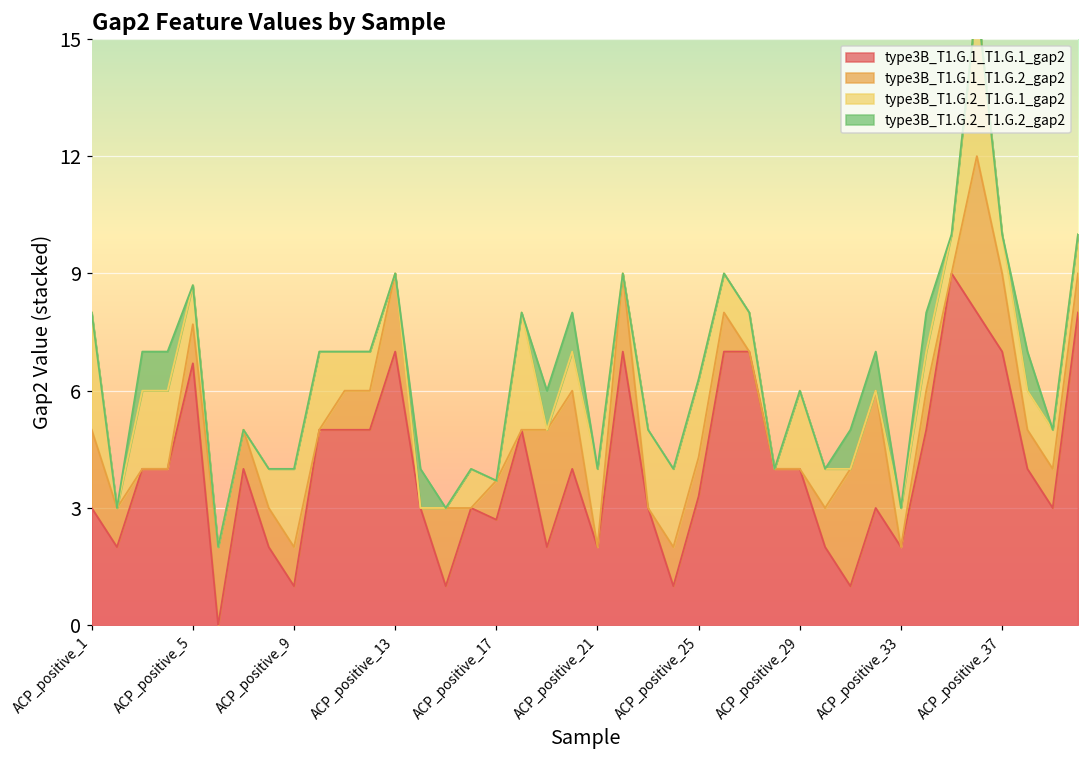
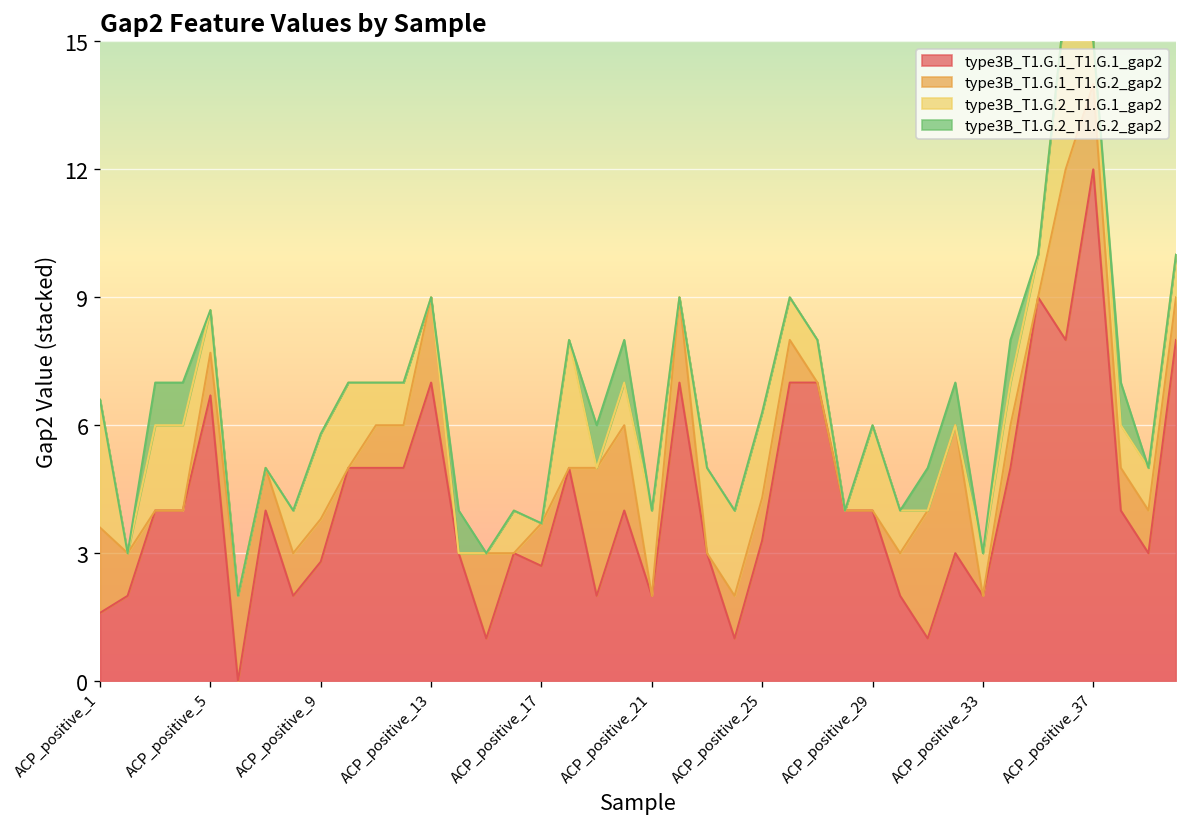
type3B_T1.G.1_T1.G.1_gap2, ACP_positive_1: 3.0 -> 1.6
type3B_T1.G.1_T1.G.1_gap2, ACP_positive_9: 1.0 -> 2.8
type3B_T1.G.1_T1.G.1_gap2, ACP_positive_37: 7 -> 12
